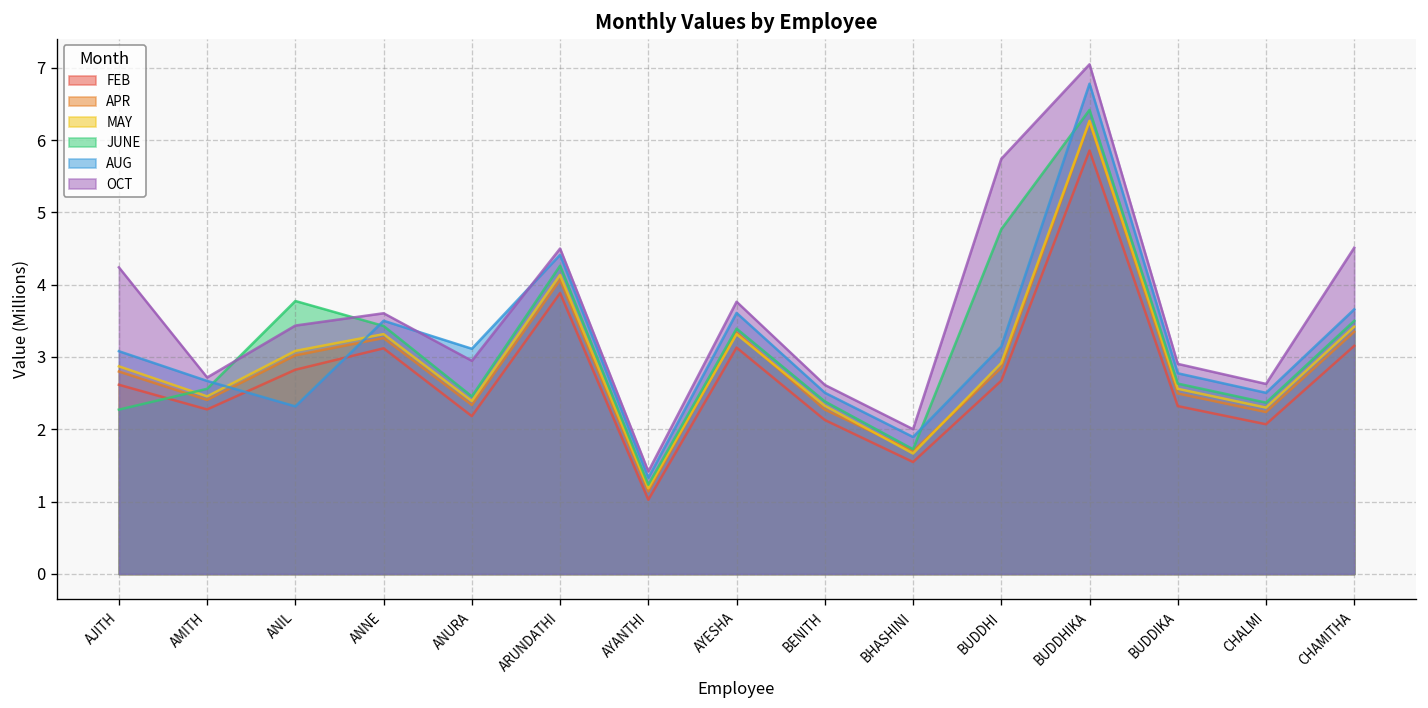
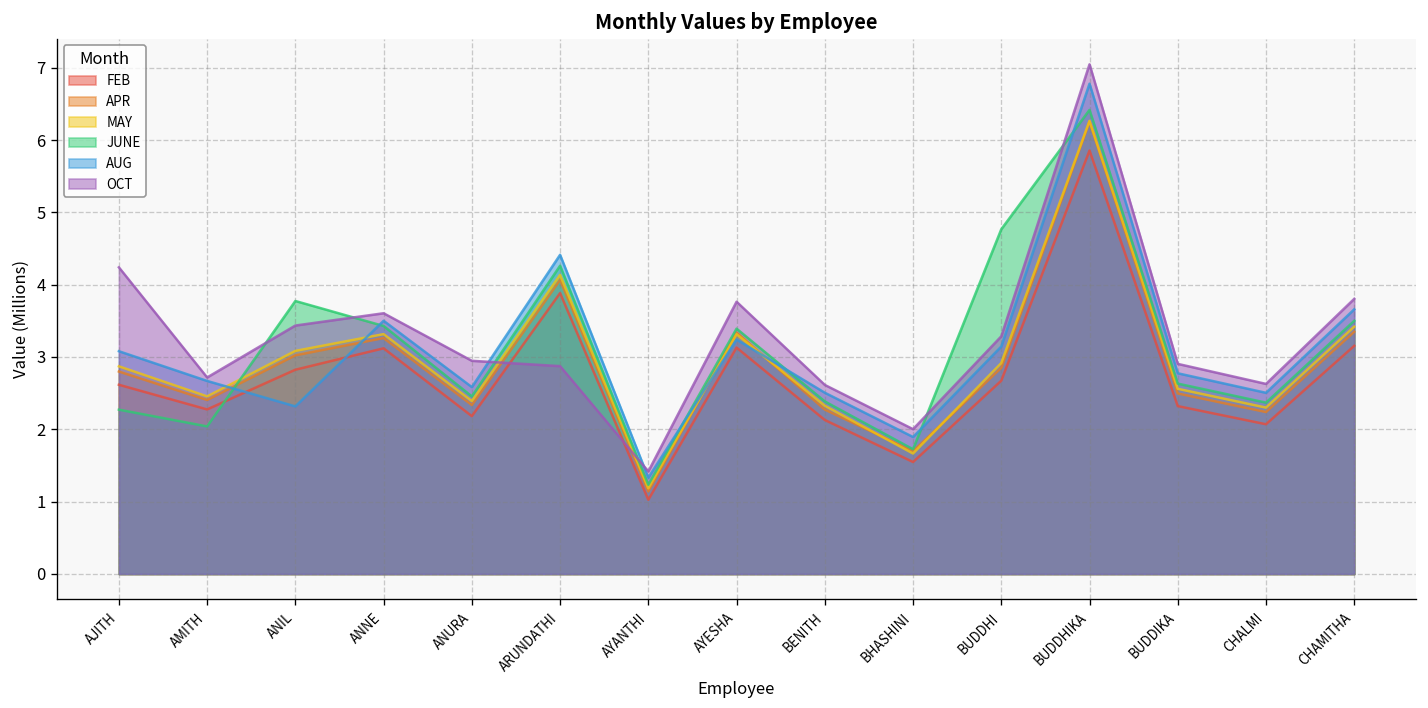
JUNE, AMITH: 2.6 -> 2.0
AUG, ANURA: 3.1 -> 2.6
OCT, ARUNDATHI: 4.5 -> 2.9
AUG, AYESHA: 3.6 -> 3.2
OCT, BUDDHI: 5.7 -> 3.3
OCT, CHAMITHA: 4.5 -> 3.8
